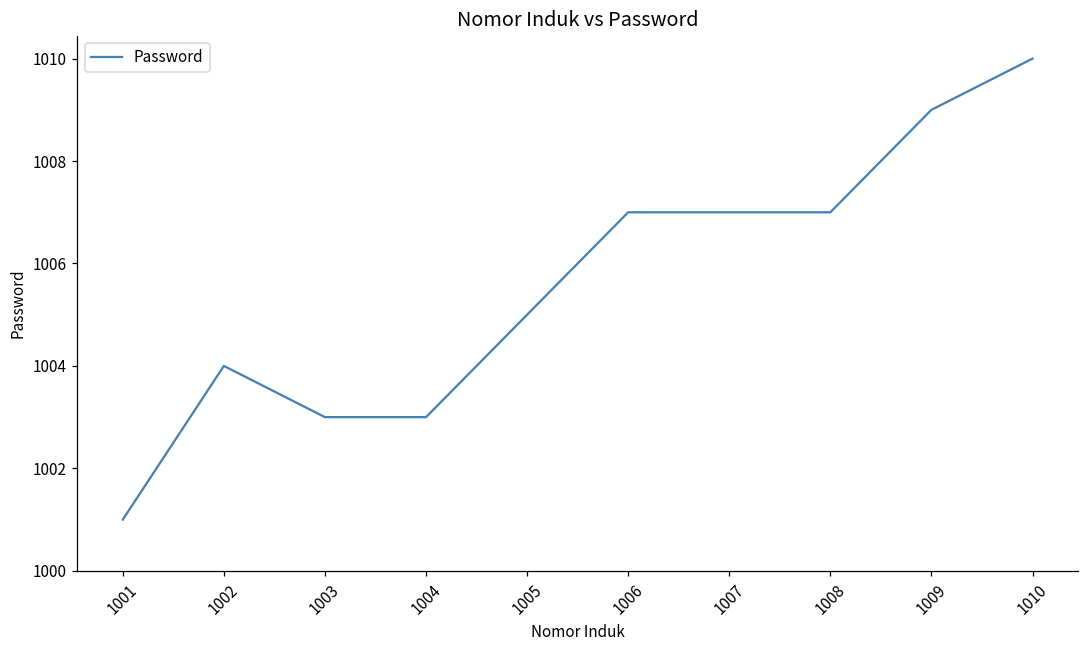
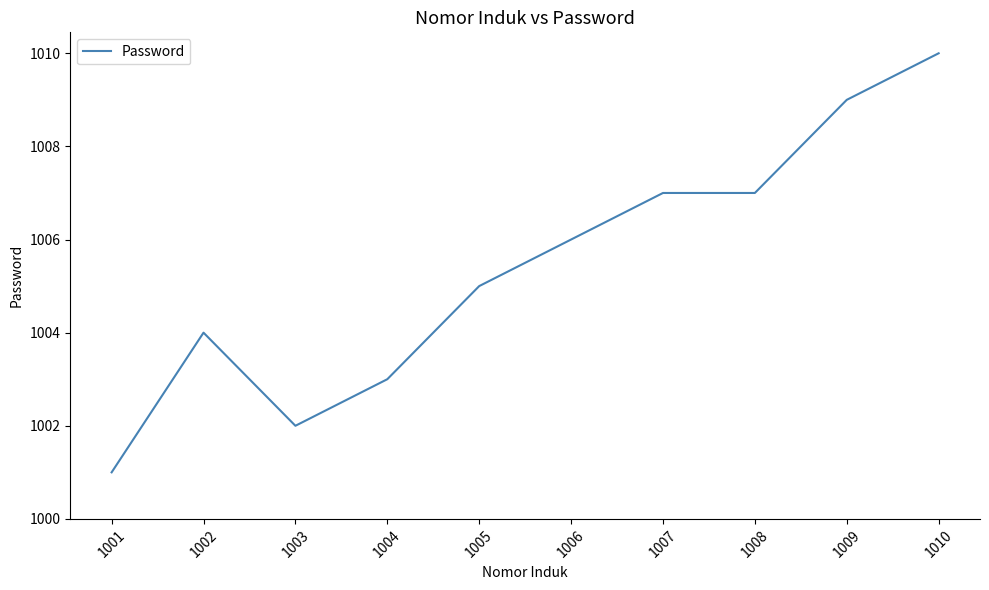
1003: 1003 -> 1002
1006: 1007 -> 1006
